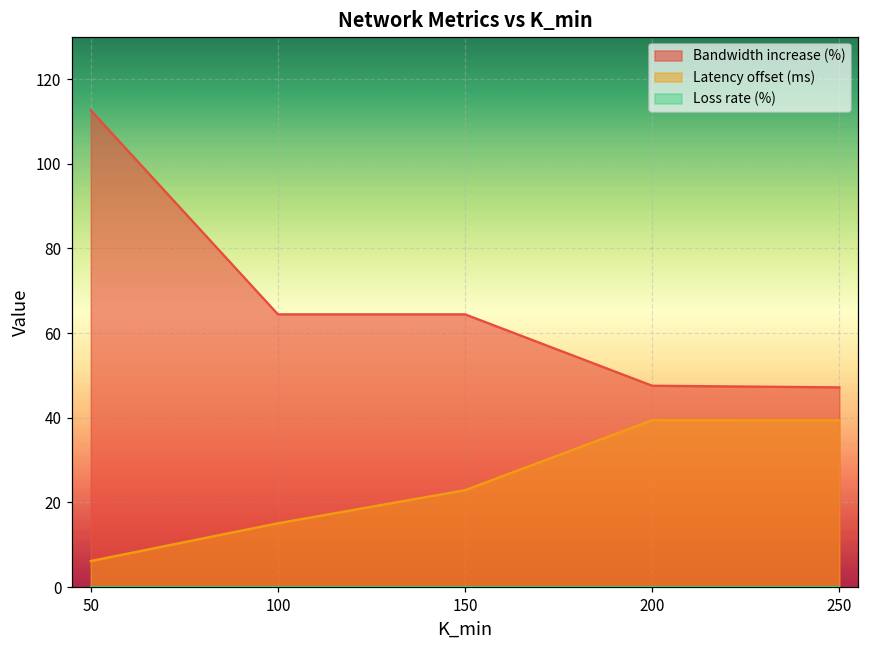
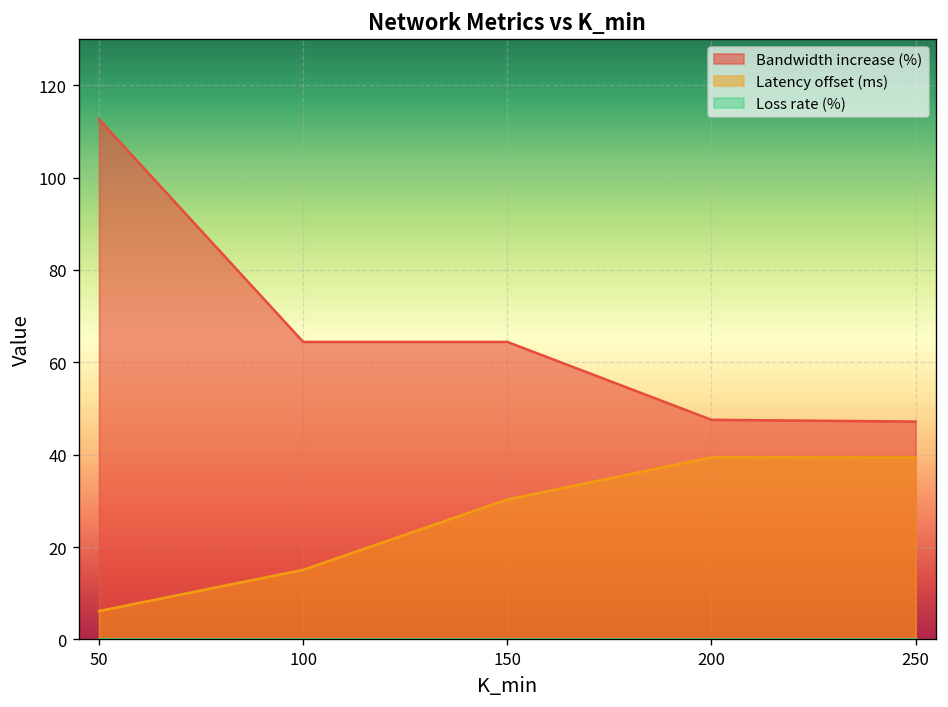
Latency offset (ms), 150: 23 -> 30
